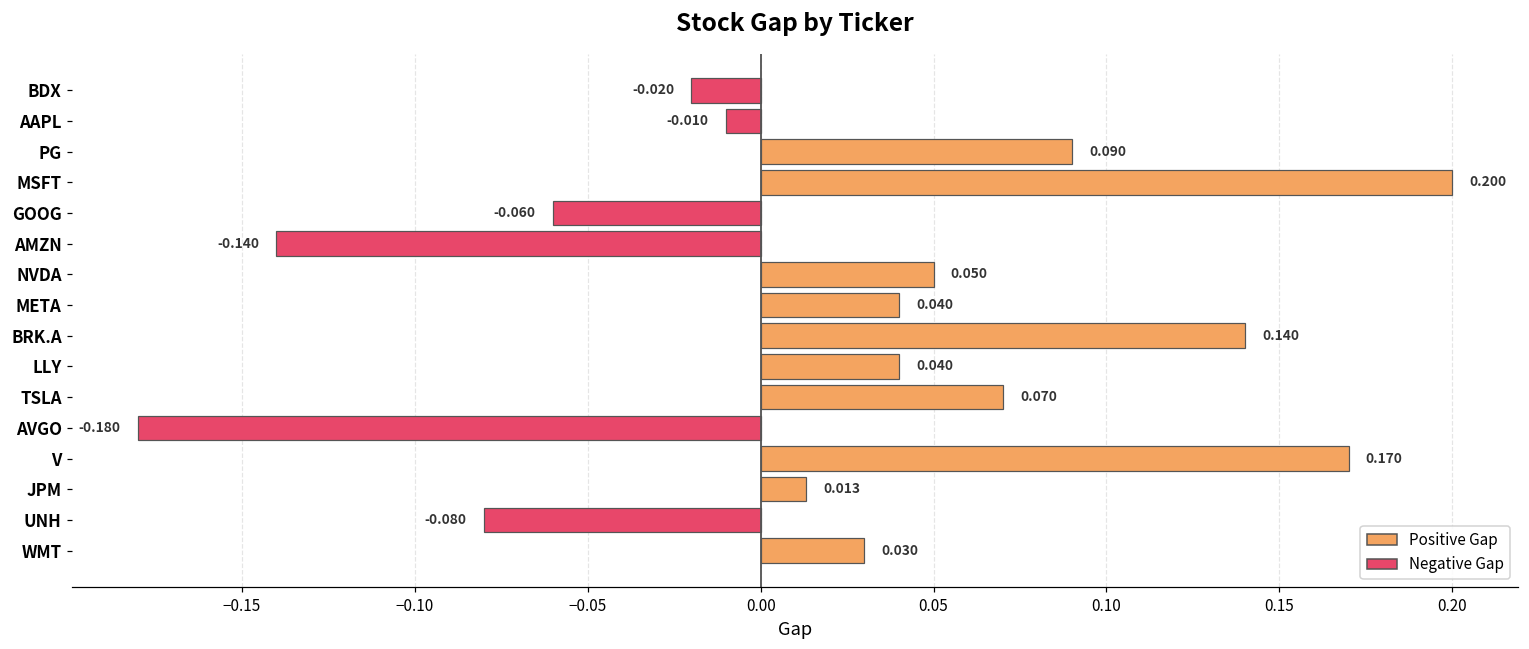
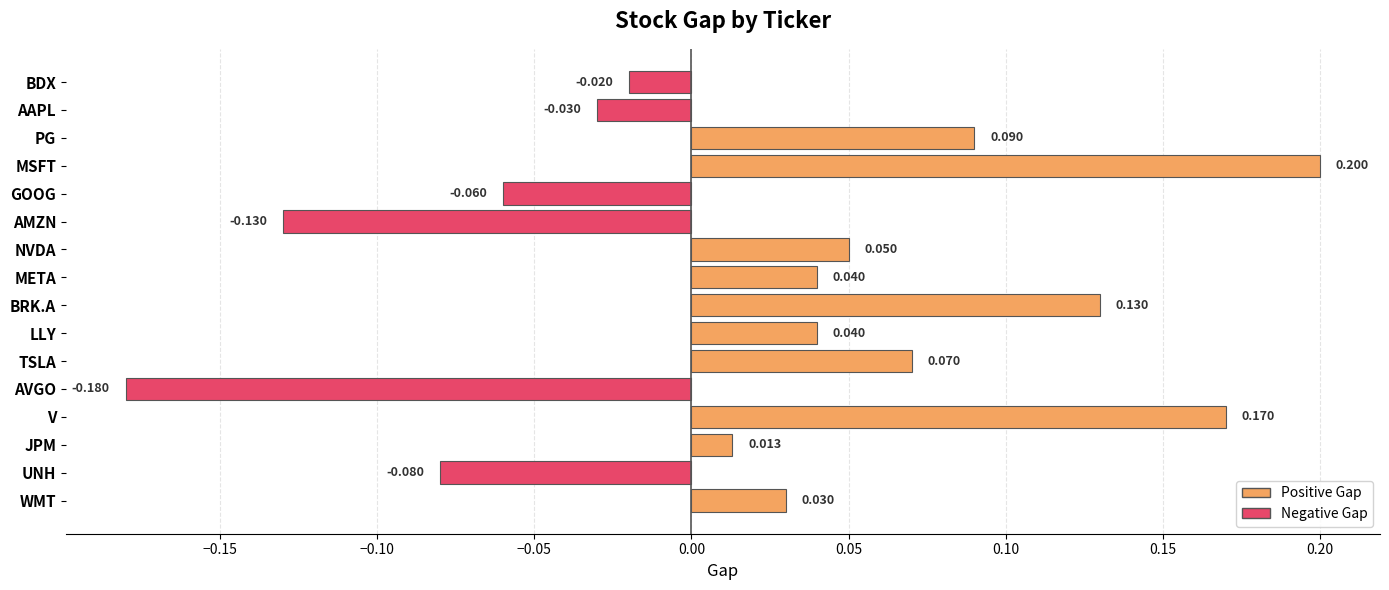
AAPL: -0.010 -> -0.030
AMZN: -0.140 -> -0.130
BRK.A: 0.140 -> 0.130
